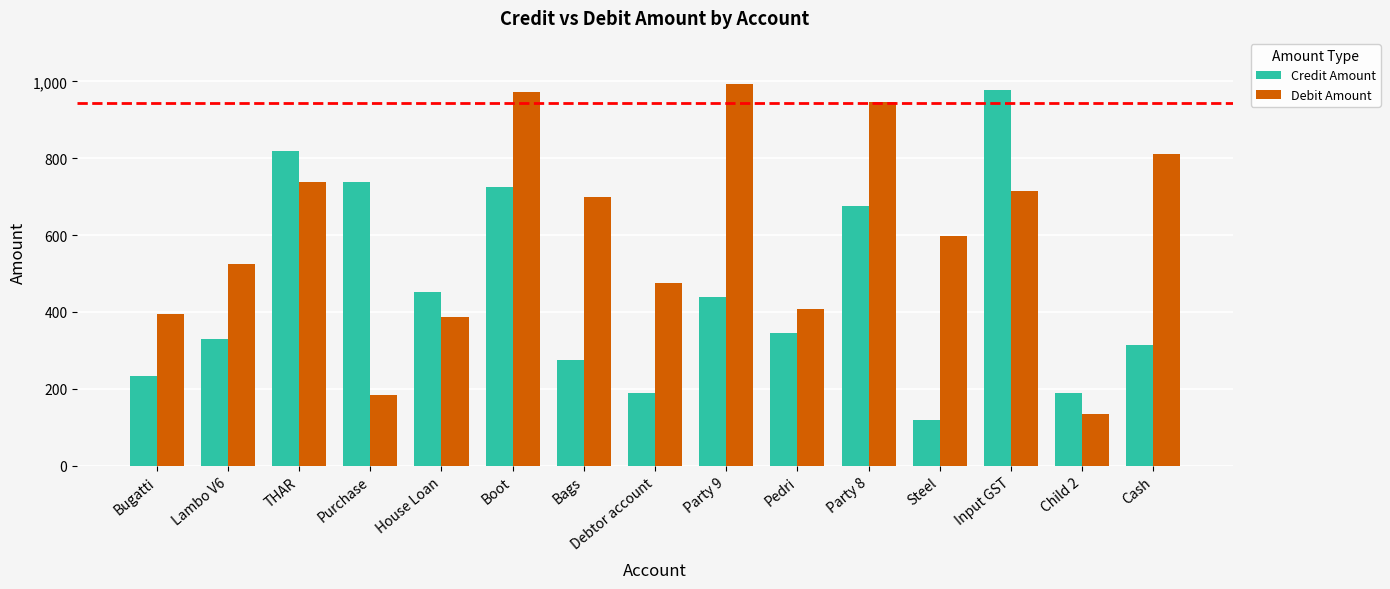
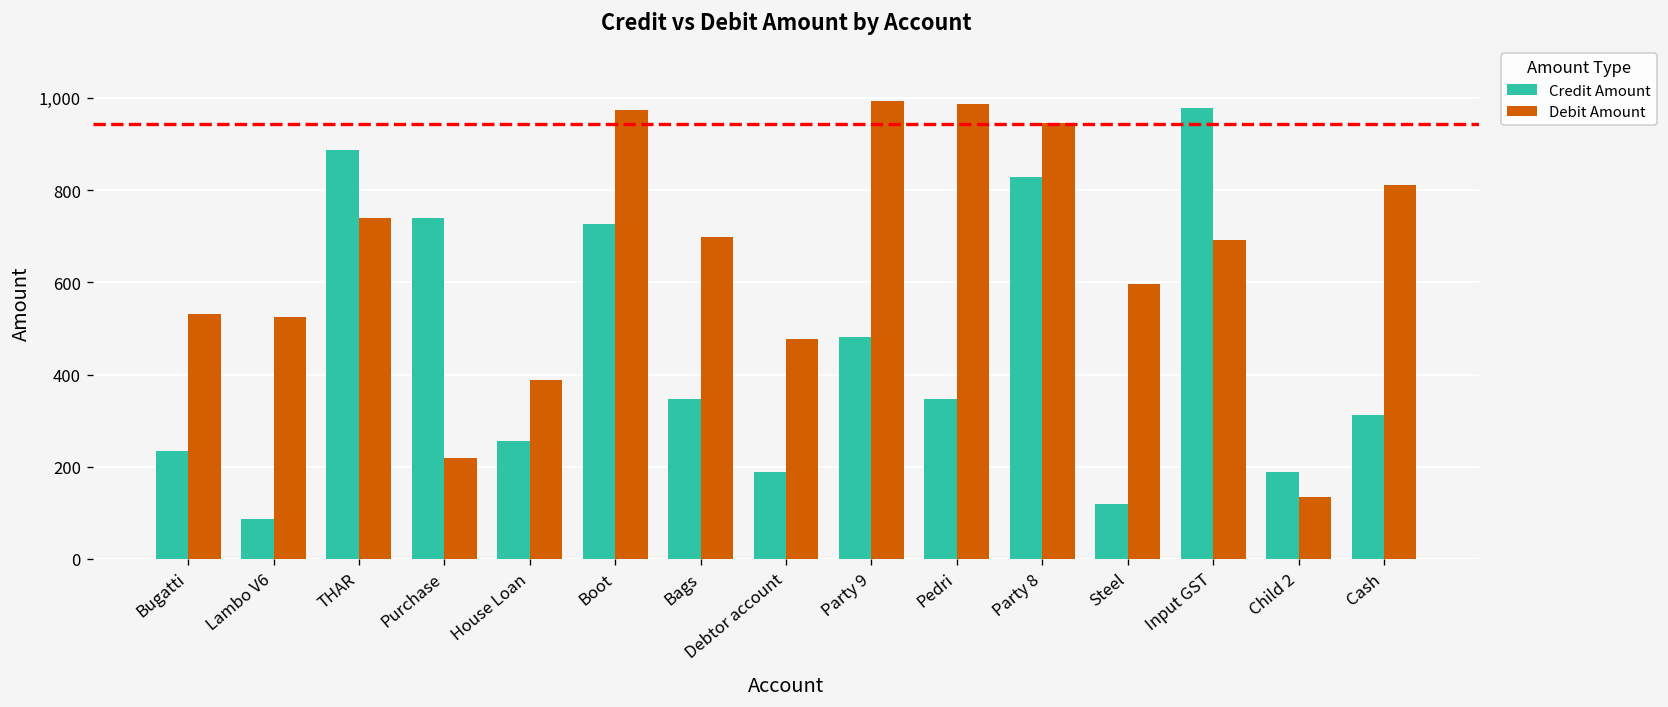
Debit Amount, Bugatti: 400 -> 530
Credit Amount, Lambo V6: 330 -> 90
Credit Amount, THAR: 820 -> 890
Debit Amount, Purchase: 190 -> 220
Credit Amount, House Loan: 450 -> 260
Credit Amount, Bags: 280 -> 350
Credit Amount, Party 9: 440 -> 480
Debit Amount, Pedri: 410 -> 990
Credit Amount, Party 8: 680 -> 830
Debit Amount, Input GST: 720 -> 690
